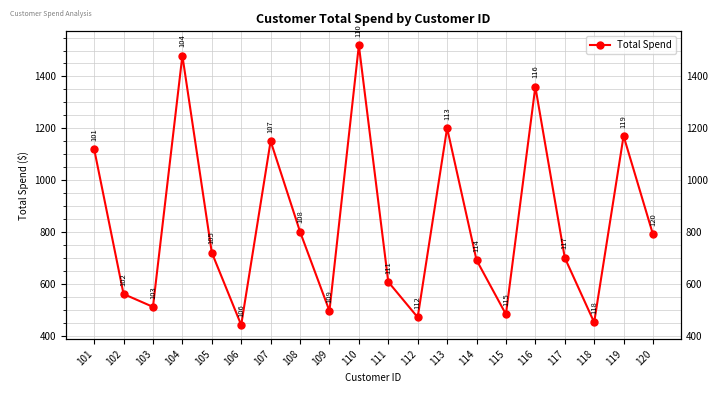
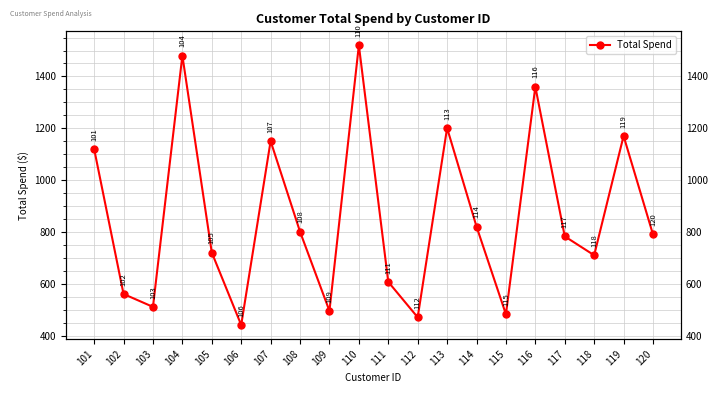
114: 690 -> 820
117: 700 -> 780
118: 450 -> 710
